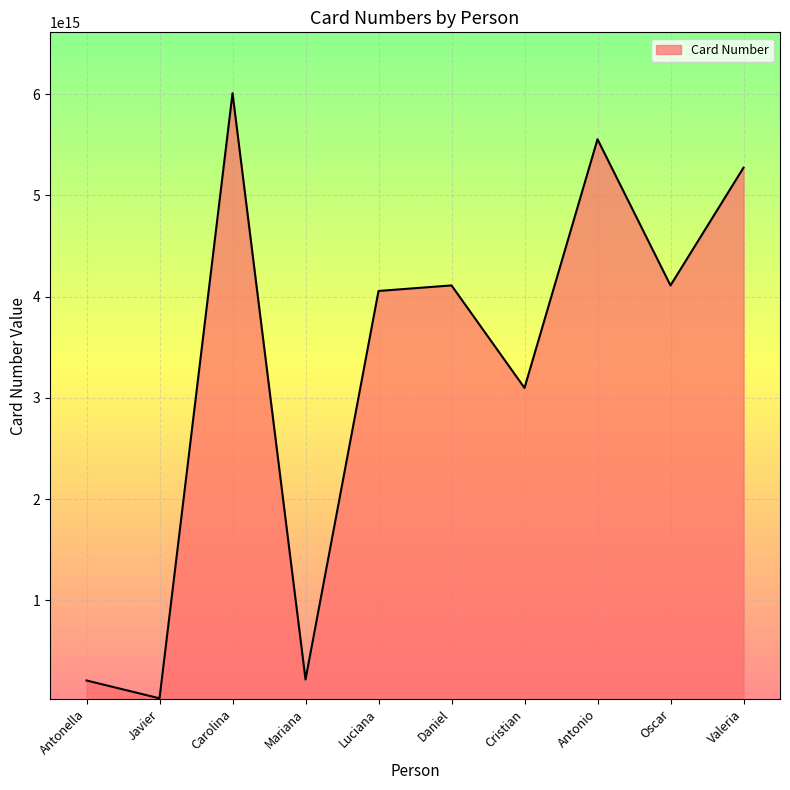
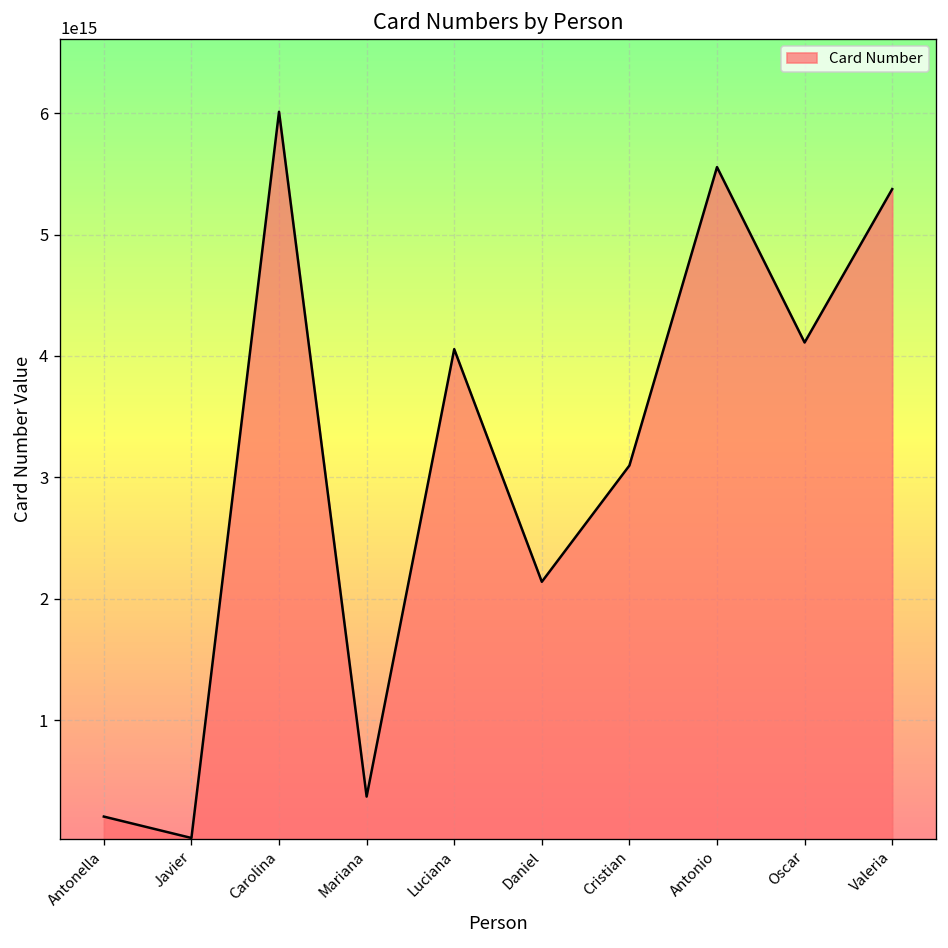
Mariana: 220000000000000 -> 370000000000000
Daniel: 4110000000000000 -> 2140000000000000
Valeria: 5270000000000000 -> 5370000000000000
